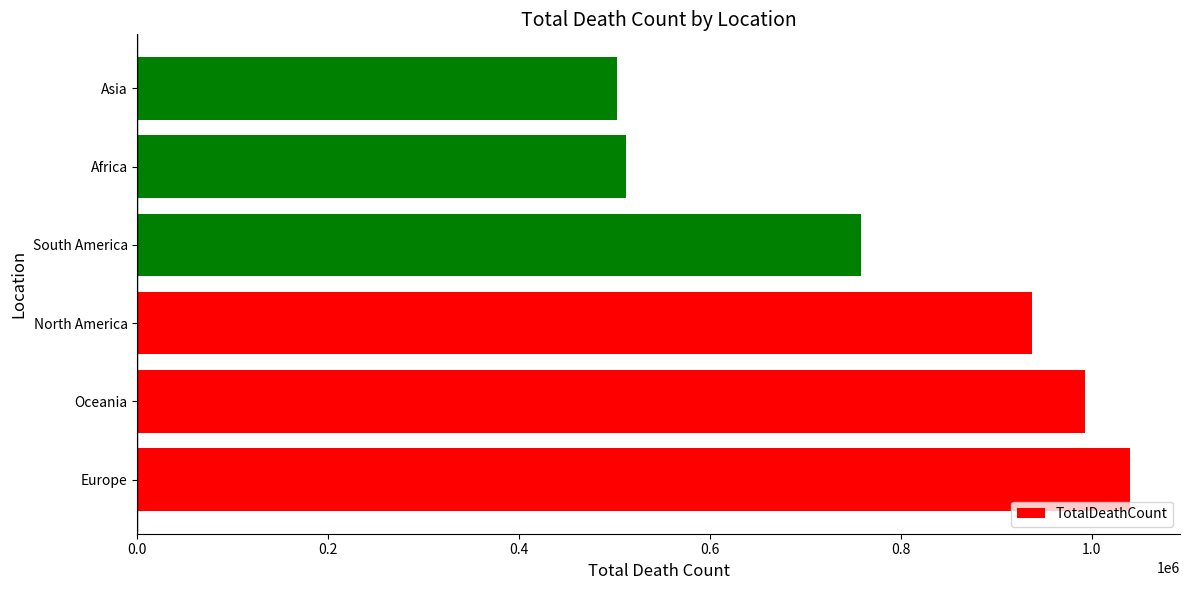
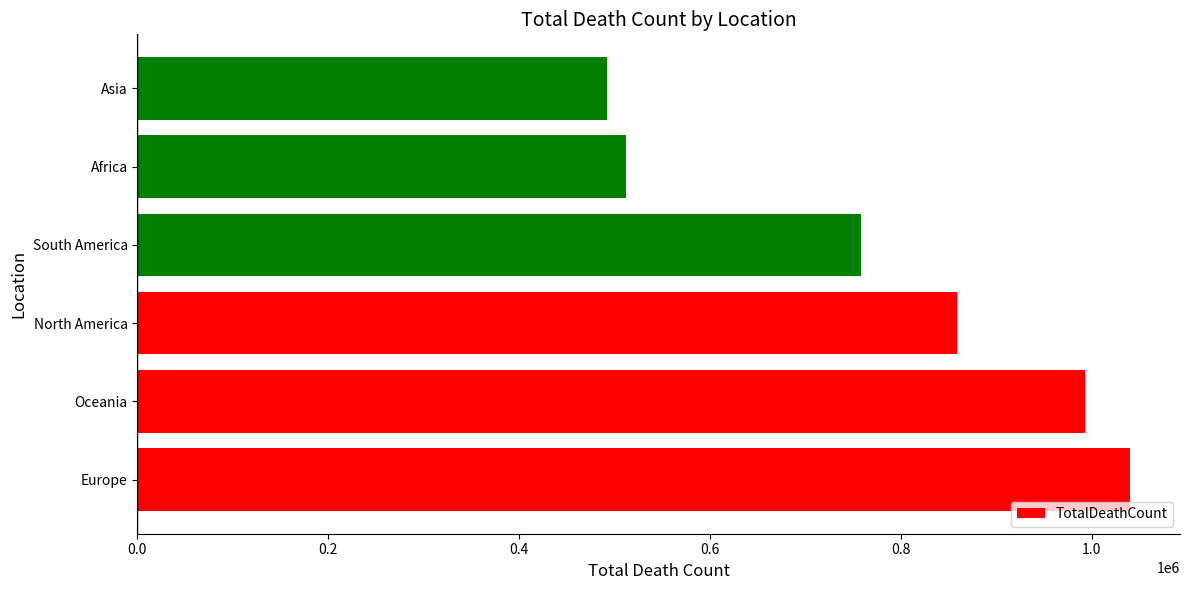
Asia: 500000 -> 490000
North America: 940000 -> 860000
